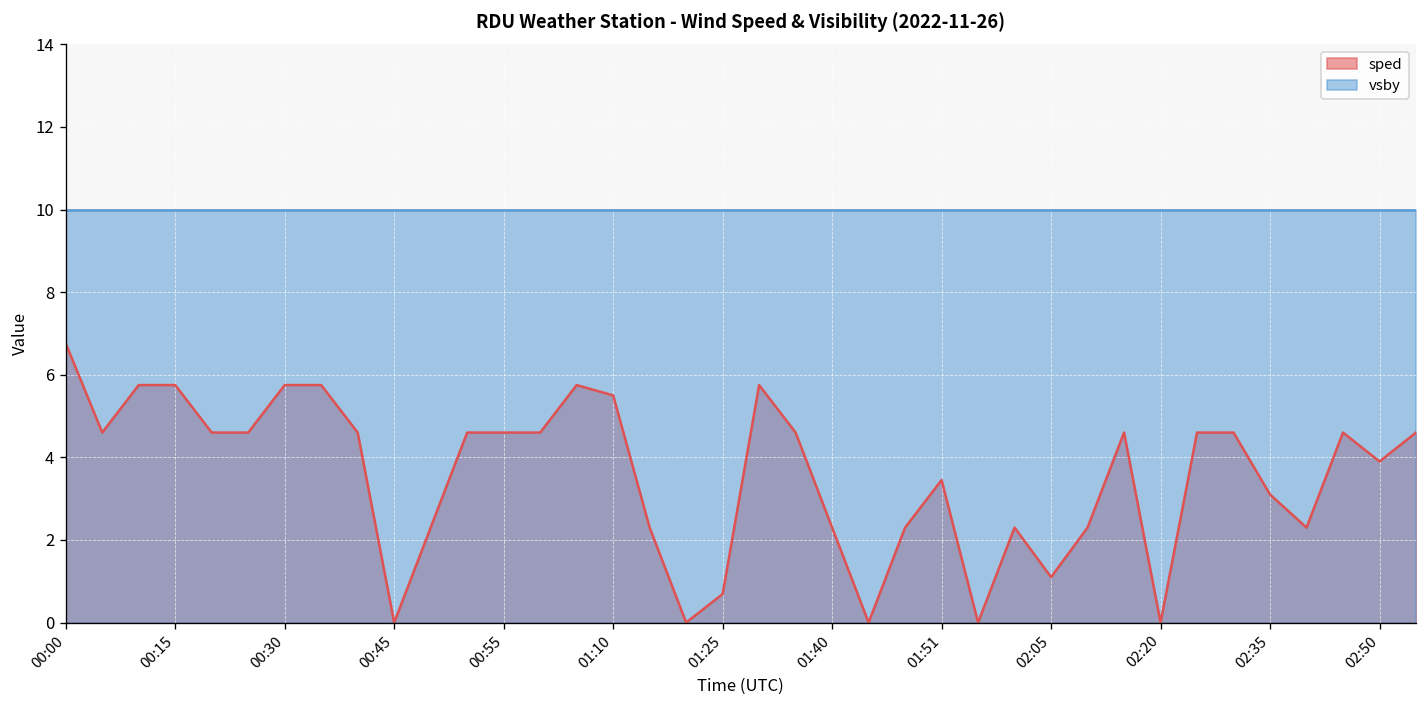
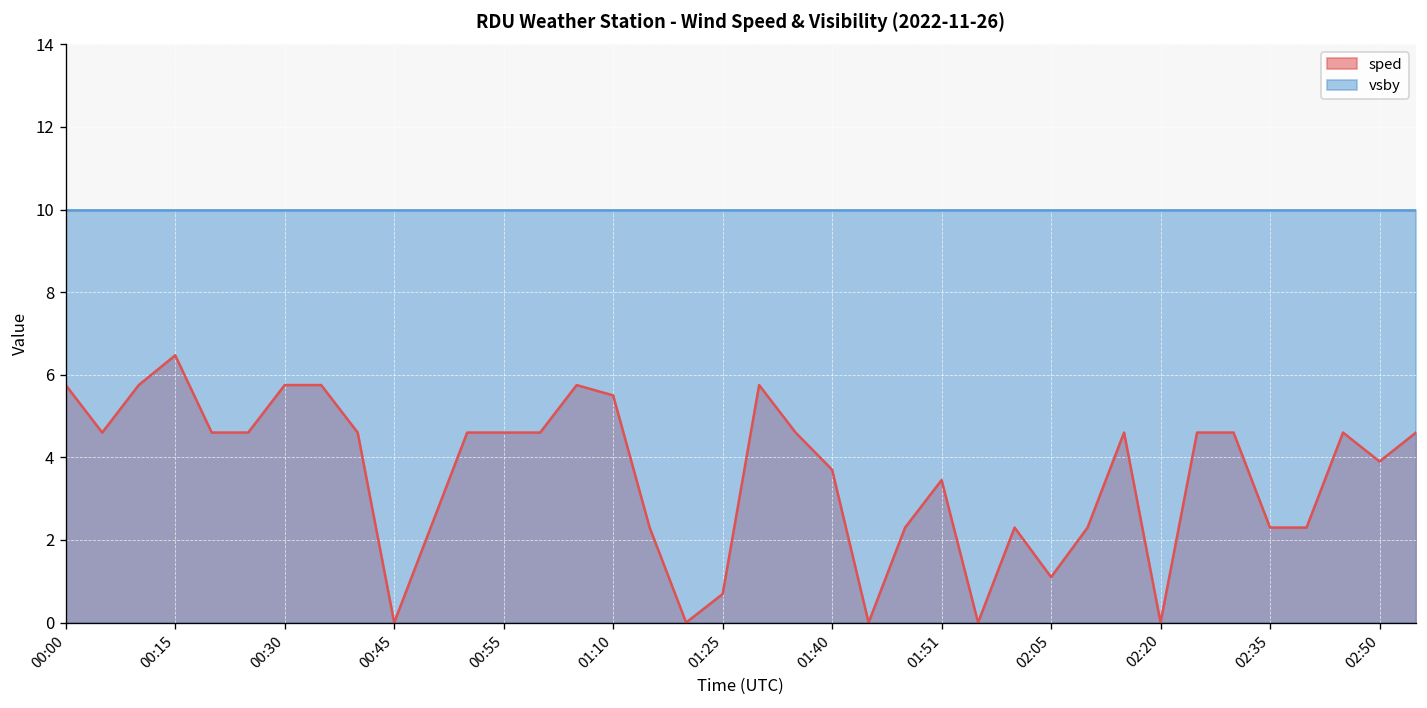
sped, 00:00: 6.8 -> 5.8
sped, 00:15: 5.8 -> 6.5
sped, 01:40: 2.3 -> 3.7
sped, 02:35: 3.1 -> 2.3
